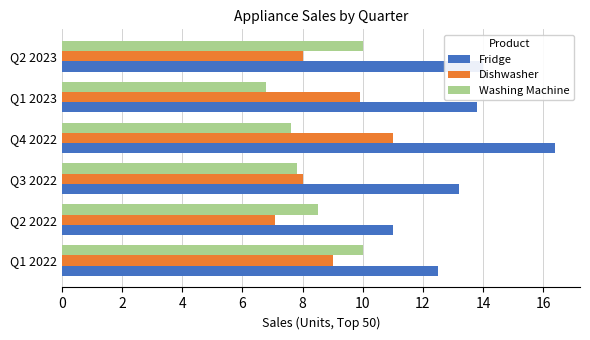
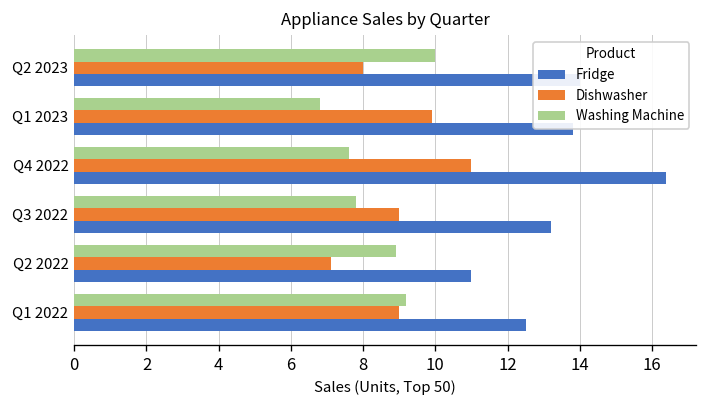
Dishwasher, Q3 2022: 8 -> 9
Washing Machine, Q2 2022: 8.5 -> 8.9
Washing Machine, Q1 2022: 10.0 -> 9.2
